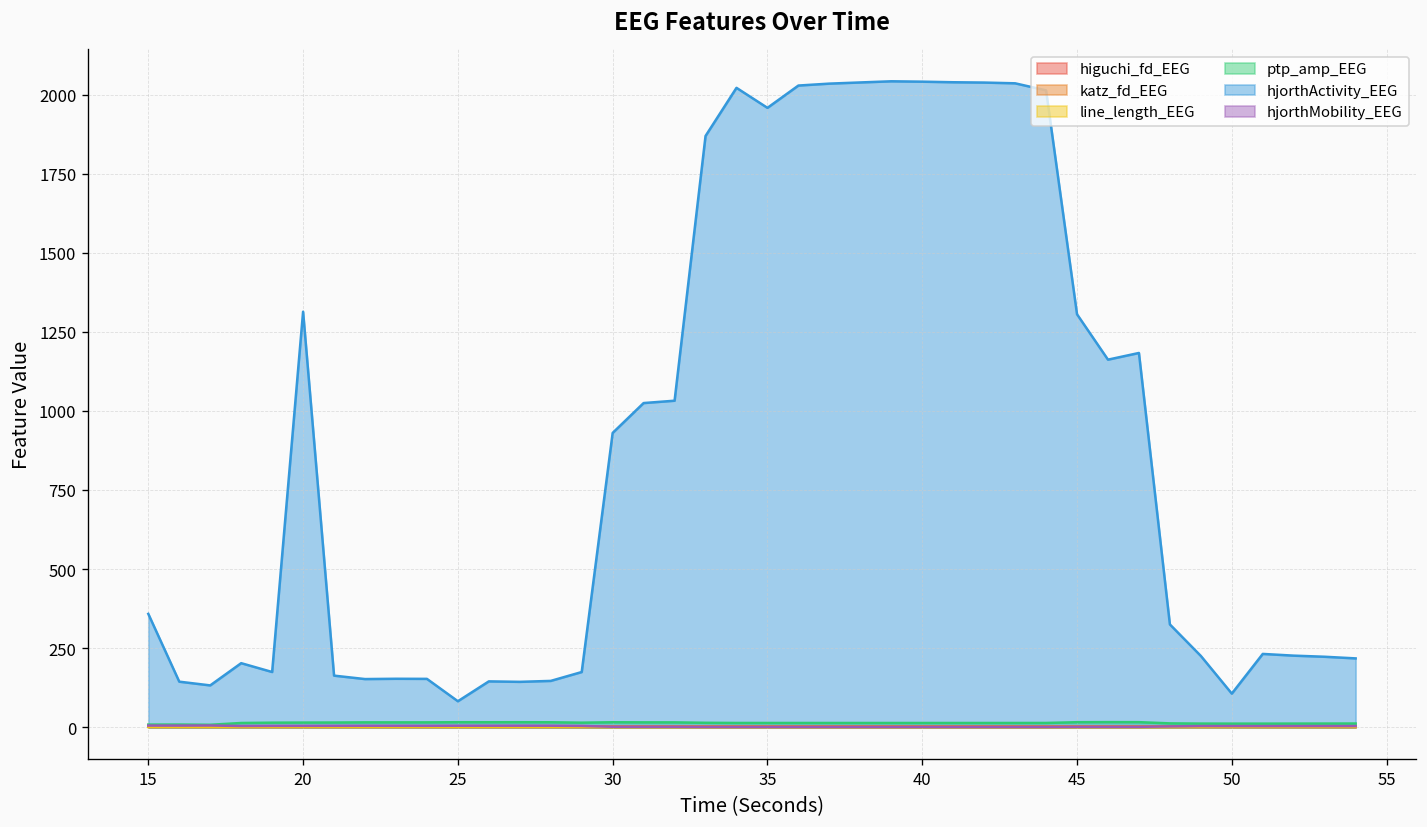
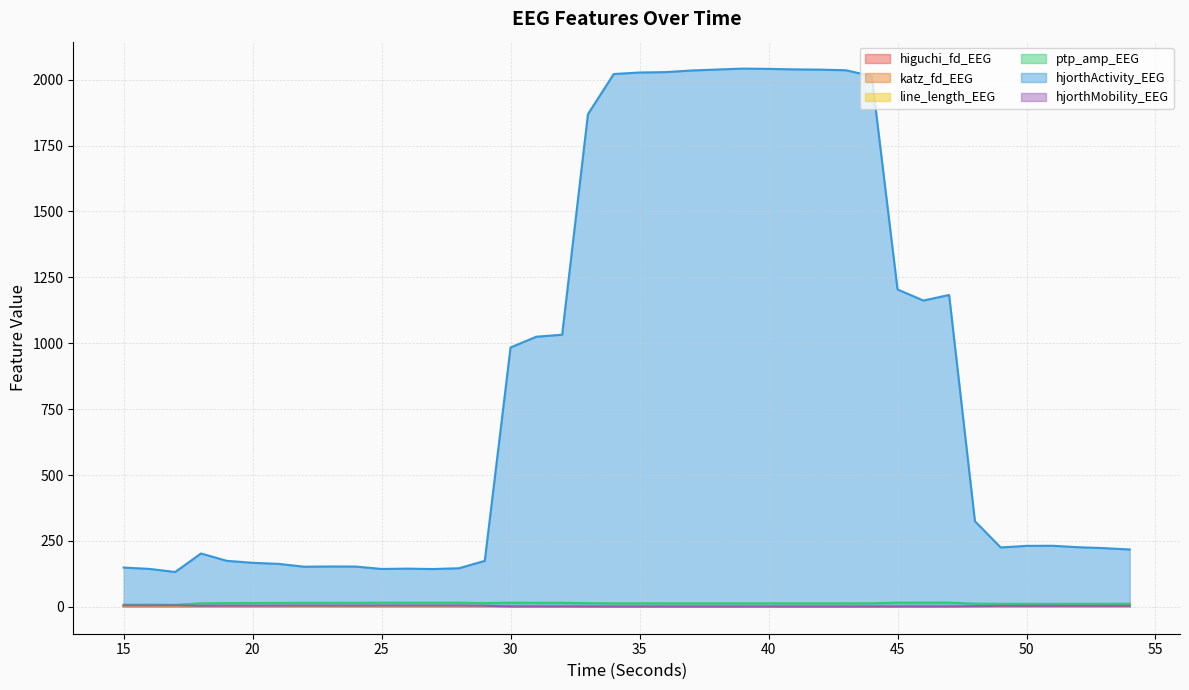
hjorthActivity_EEG, 15: 360 -> 150
hjorthActivity_EEG, 20: 1310 -> 170
hjorthActivity_EEG, 25: 80 -> 140
hjorthActivity_EEG, 30: 930 -> 980
hjorthActivity_EEG, 35: 1960 -> 2030
hjorthActivity_EEG, 45: 1310 -> 1200
hjorthActivity_EEG, 50: 110 -> 230
